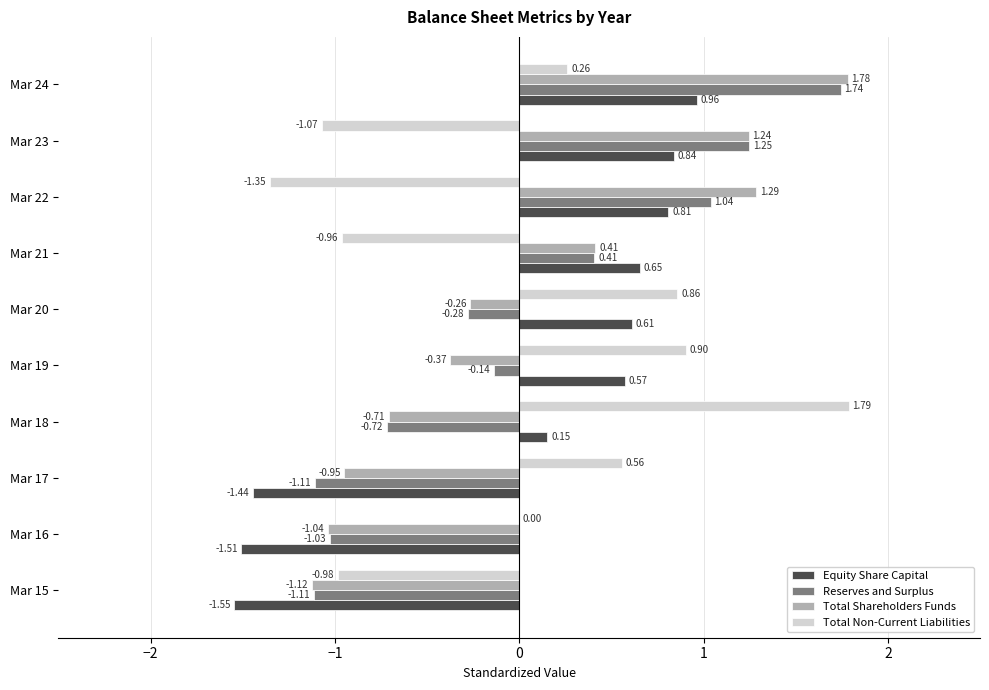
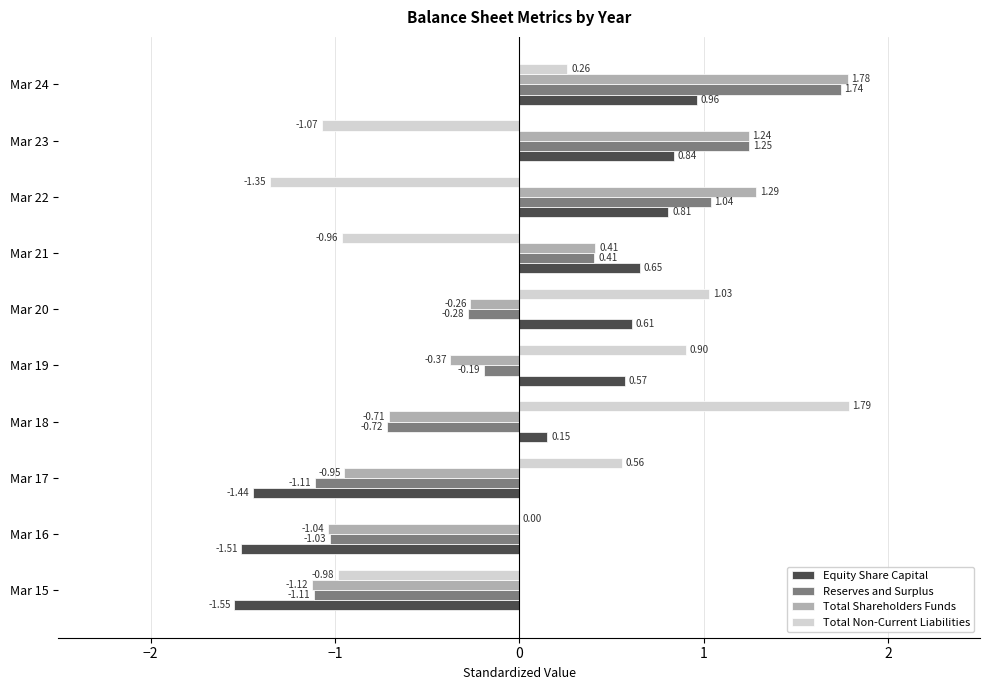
Total Non-Current Liabilities, Mar 20: 0.86 -> 1.03
Reserves and Surplus, Mar 19: -0.14 -> -0.19
